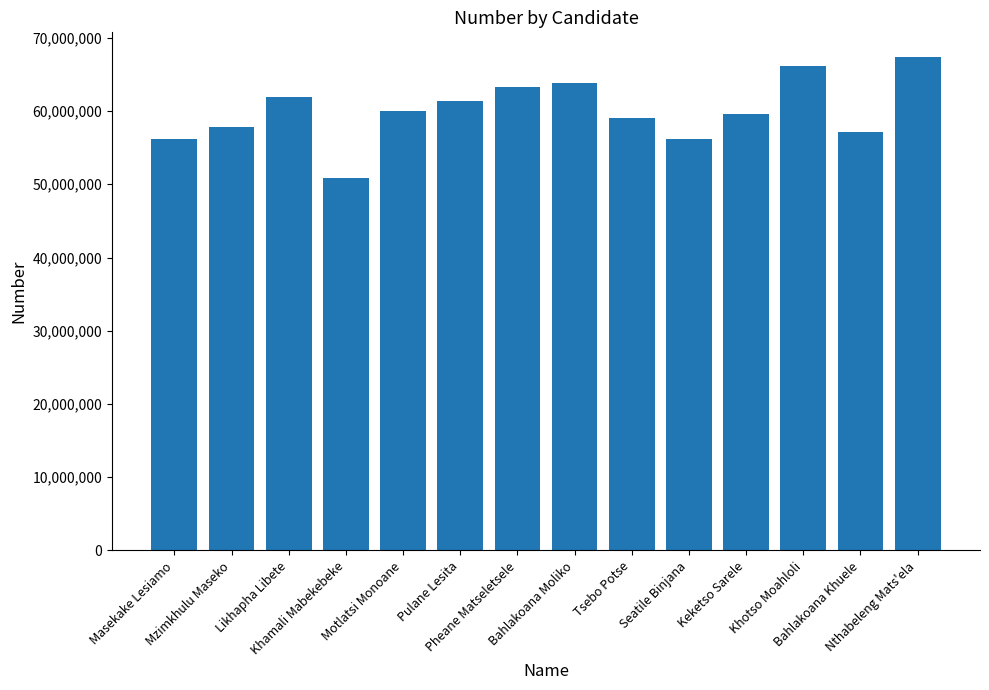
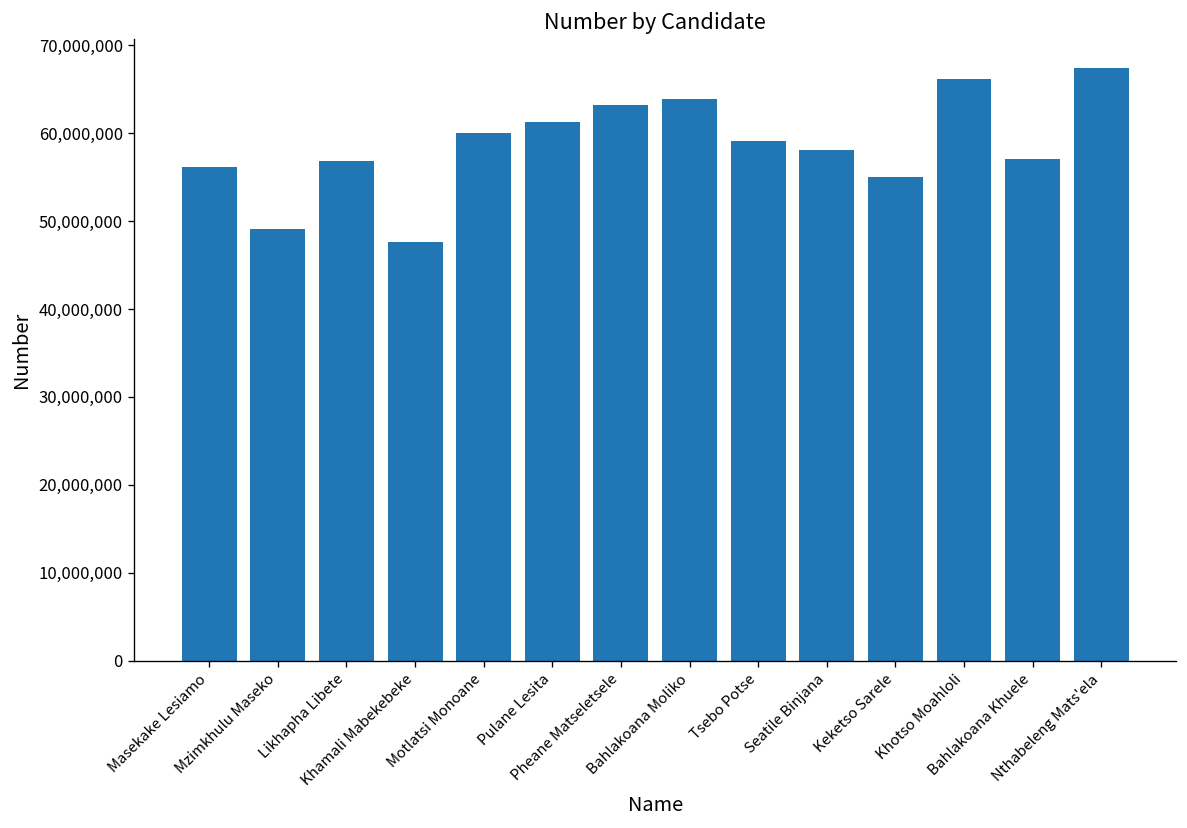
Mzimkhulu Maseko: 58,000,000 -> 49,000,000
Likhapha Libete: 62,000,000 -> 57,000,000
Khamali Mabekebeke: 51,000,000 -> 48,000,000
Seatile Binjana: 56,000,000 -> 58,000,000
Keketso Sarele: 60,000,000 -> 55,000,000
